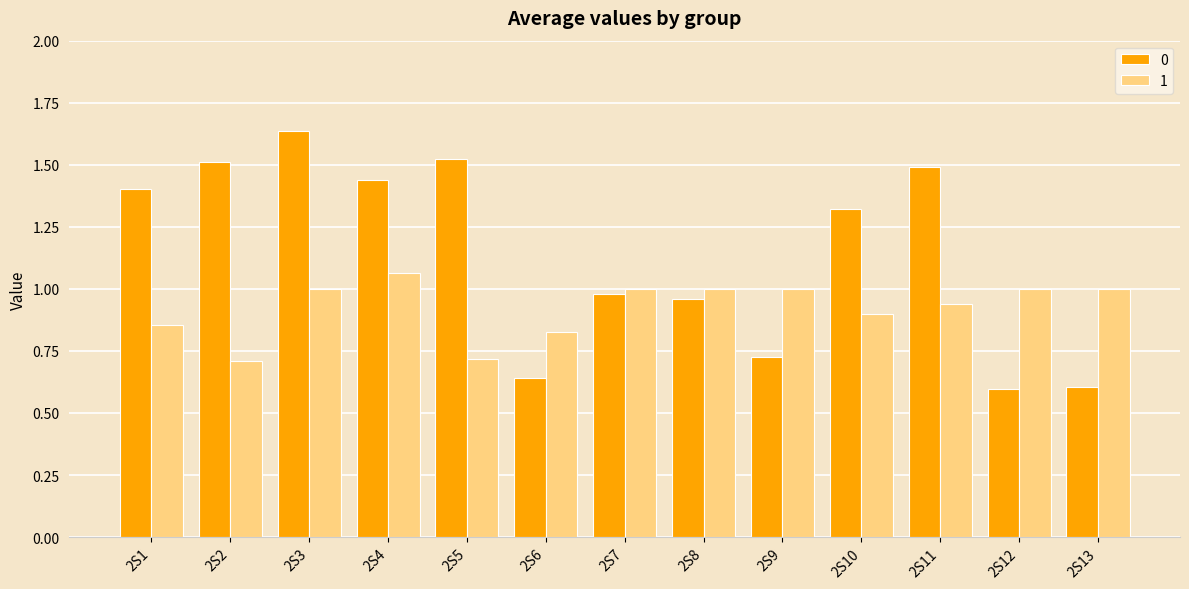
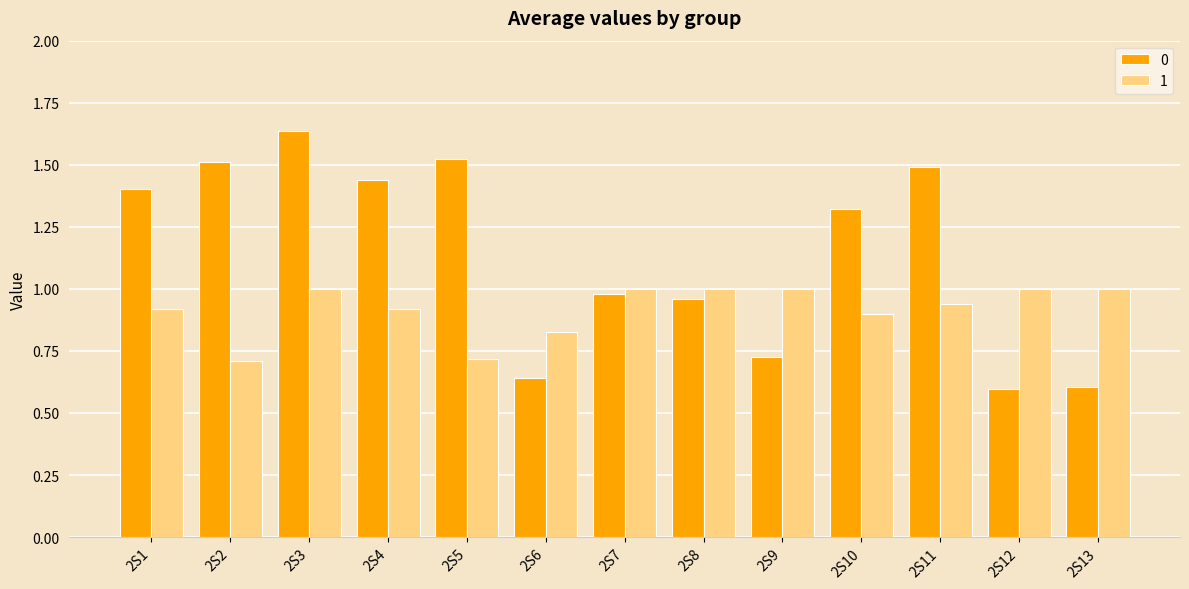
1, 2S1: 0.85 -> 0.92
1, 2S4: 1.06 -> 0.92
